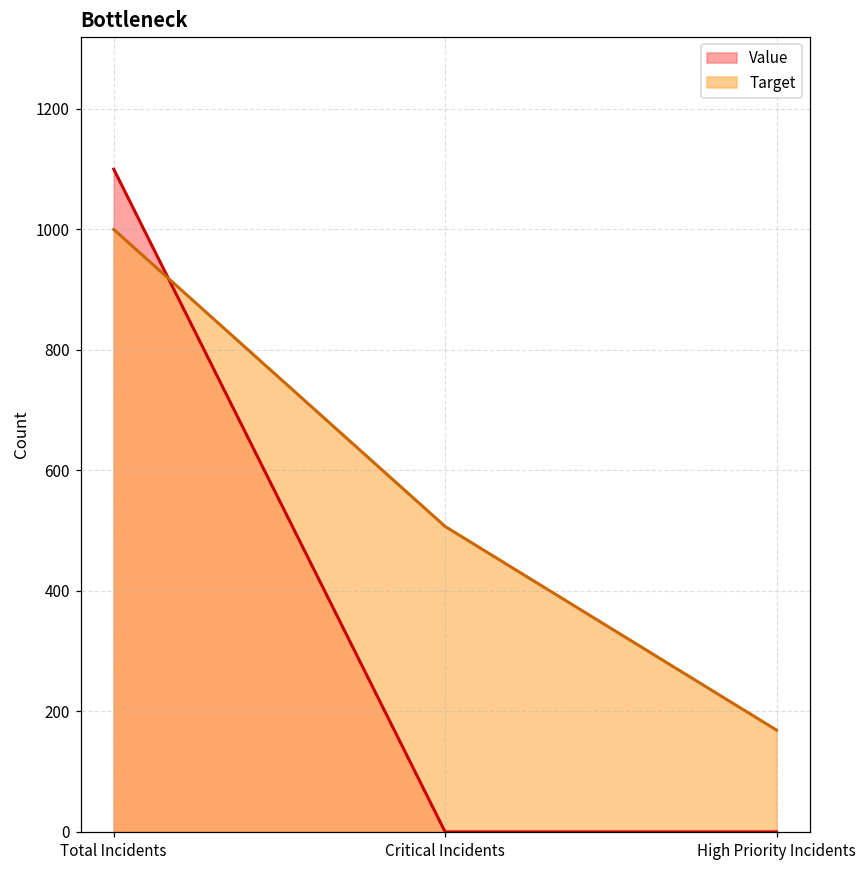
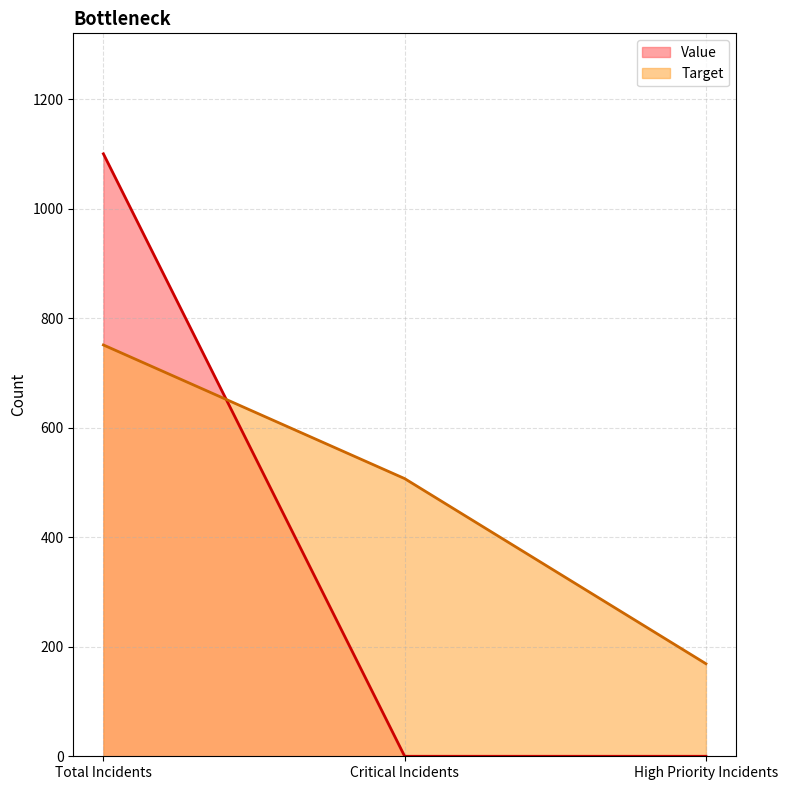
Target, Total Incidents: 1000 -> 750
